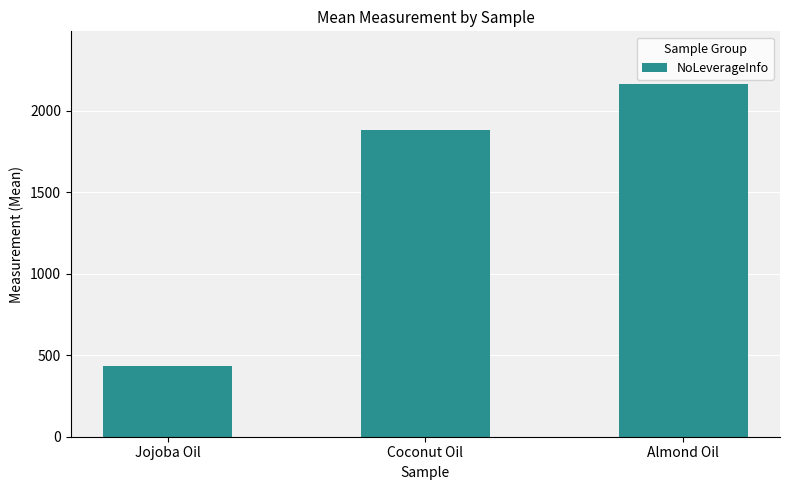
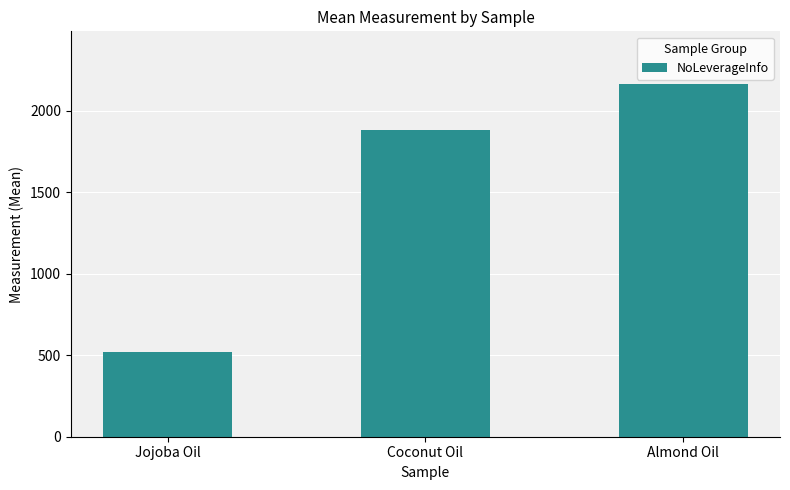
Jojoba Oil: 440 -> 520
